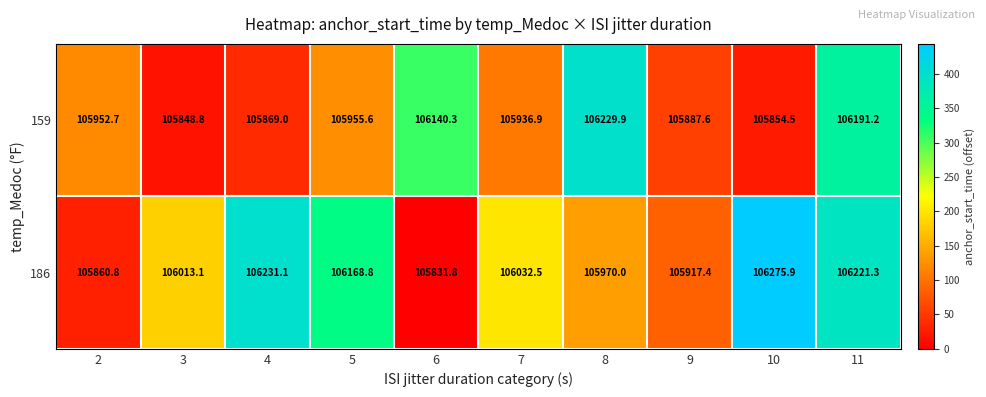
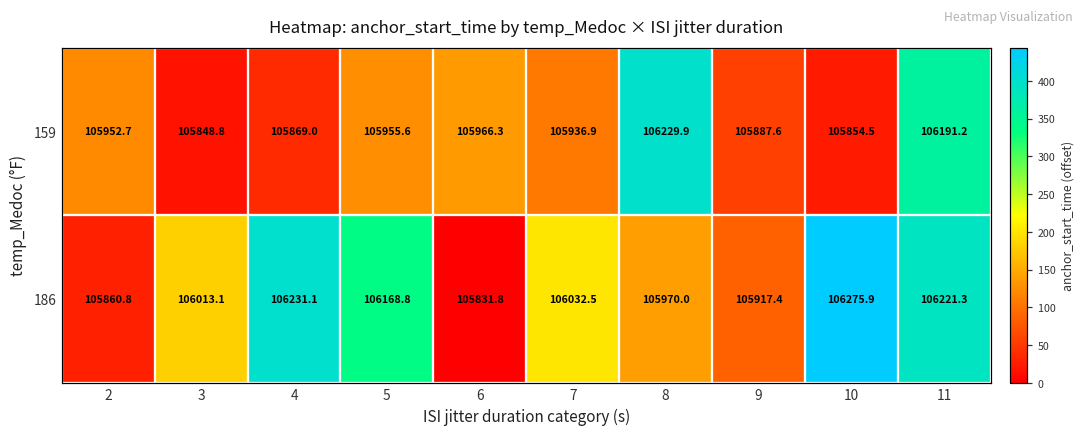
159, 6: 106140.3 -> 105966.3
